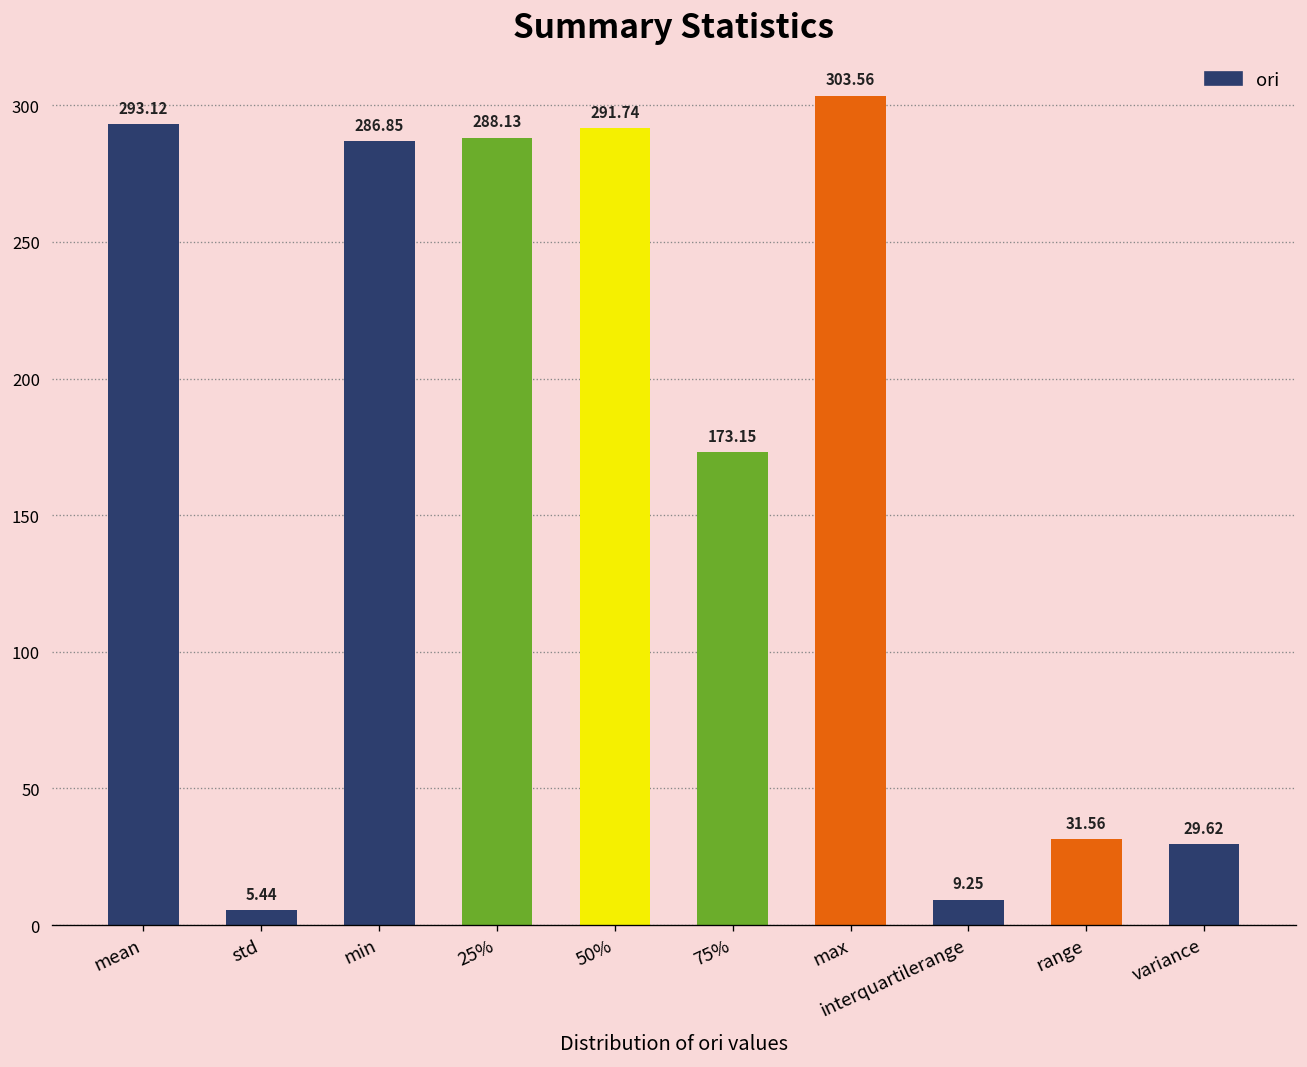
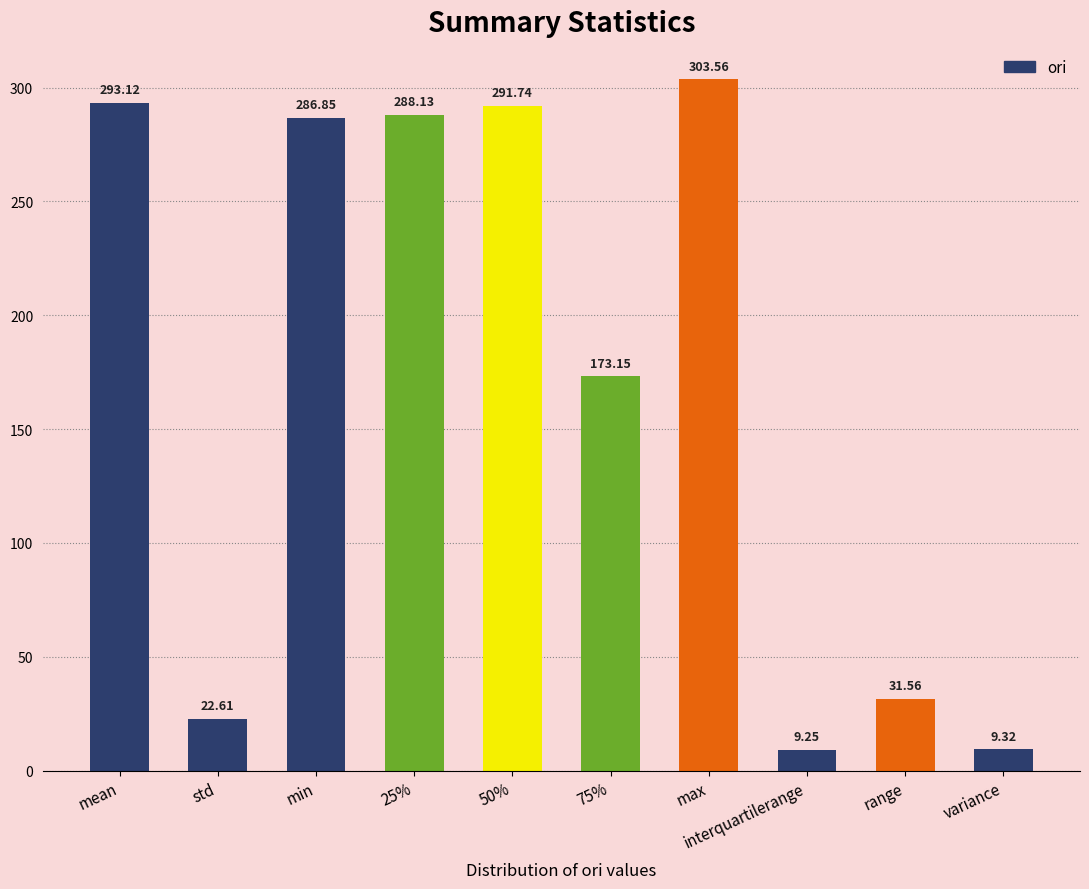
std: 5.44 -> 22.61
variance: 29.62 -> 9.32
